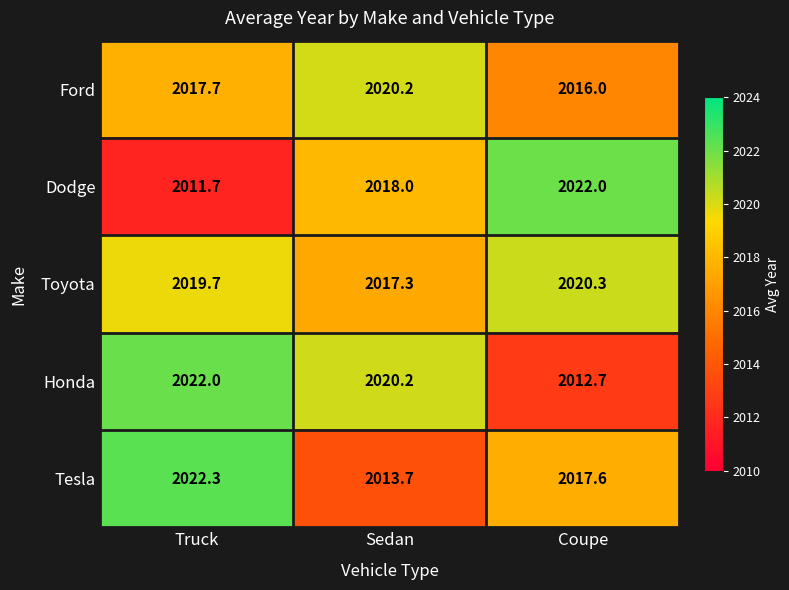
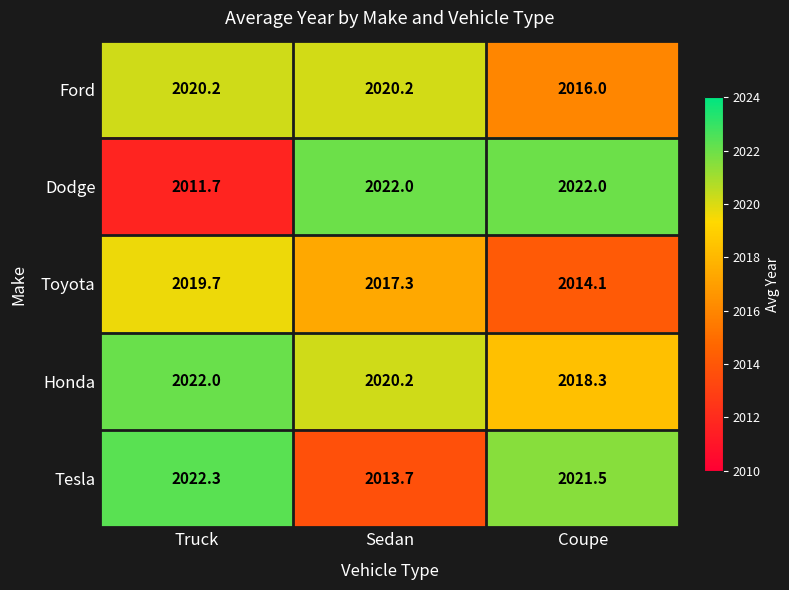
Ford, Truck: 2017.7 -> 2020.2
Dodge, Sedan: 2018.0 -> 2022.0
Toyota, Coupe: 2020.3 -> 2014.1
Honda, Coupe: 2012.7 -> 2018.3
Tesla, Coupe: 2017.6 -> 2021.5
